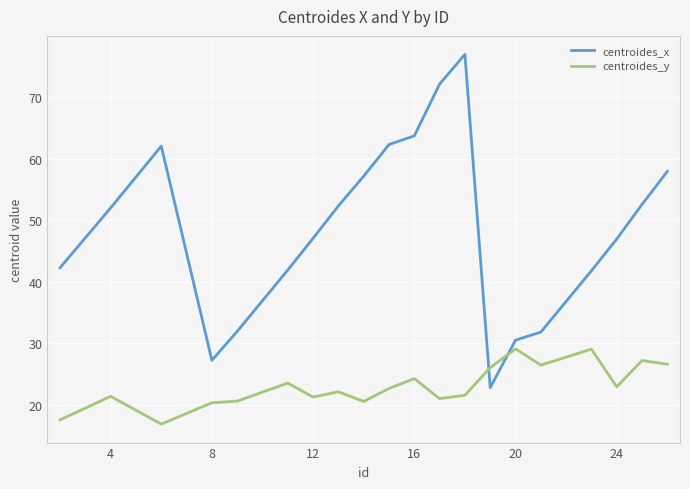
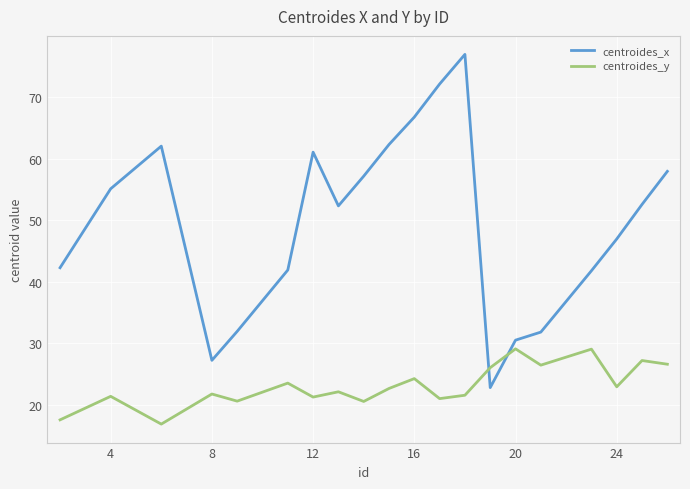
centroides_x, 4: 52 -> 55
centroides_y, 8: 20 -> 22
centroides_x, 12: 47 -> 61
centroides_x, 16: 64 -> 67
